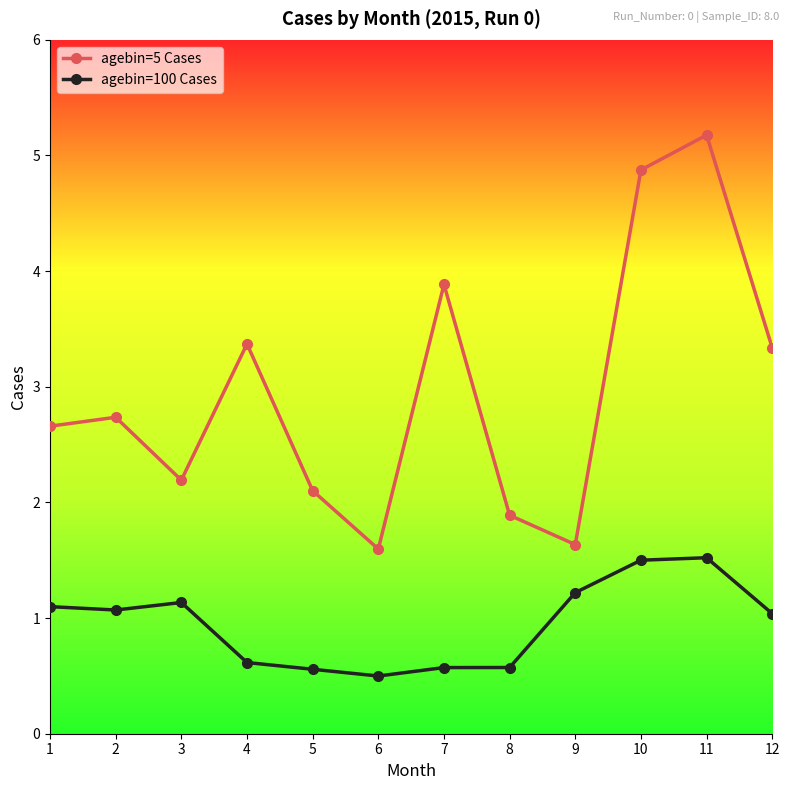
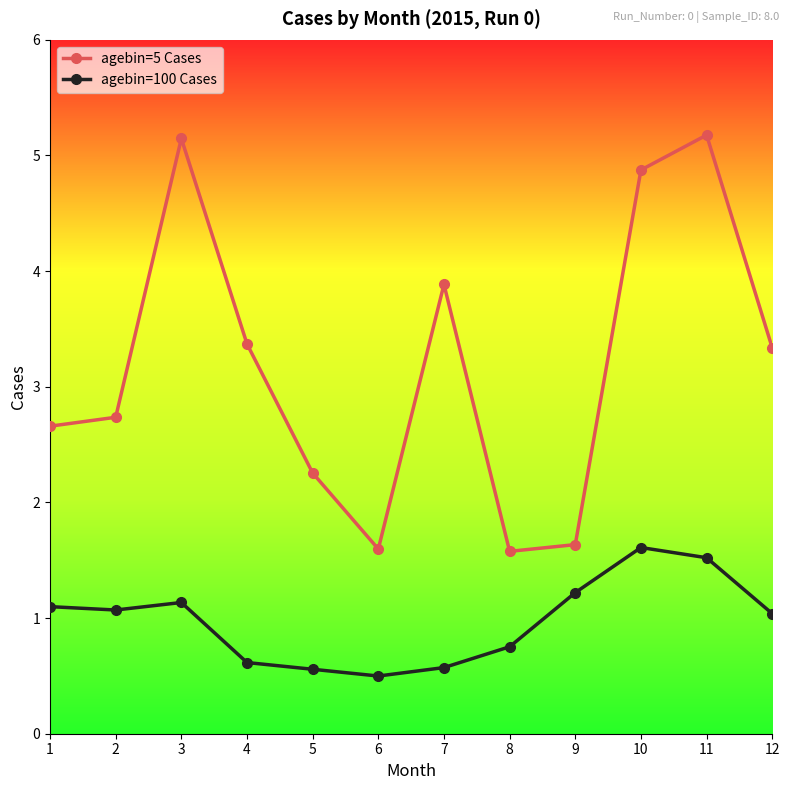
agebin=5 Cases, 3: 2.19 -> 5.15
agebin=5 Cases, 5: 2.10 -> 2.25
agebin=5 Cases, 8: 1.89 -> 1.58
agebin=100 Cases, 8: 0.57 -> 0.75
agebin=100 Cases, 10: 1.50 -> 1.61
